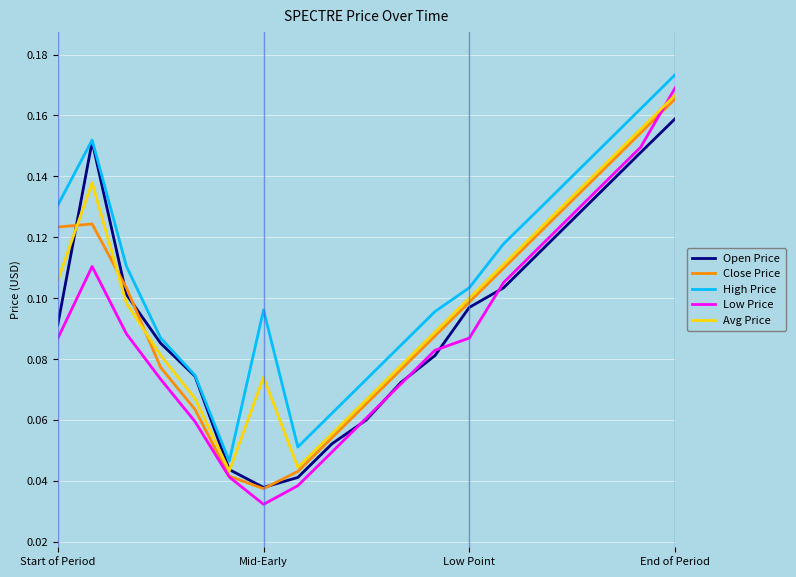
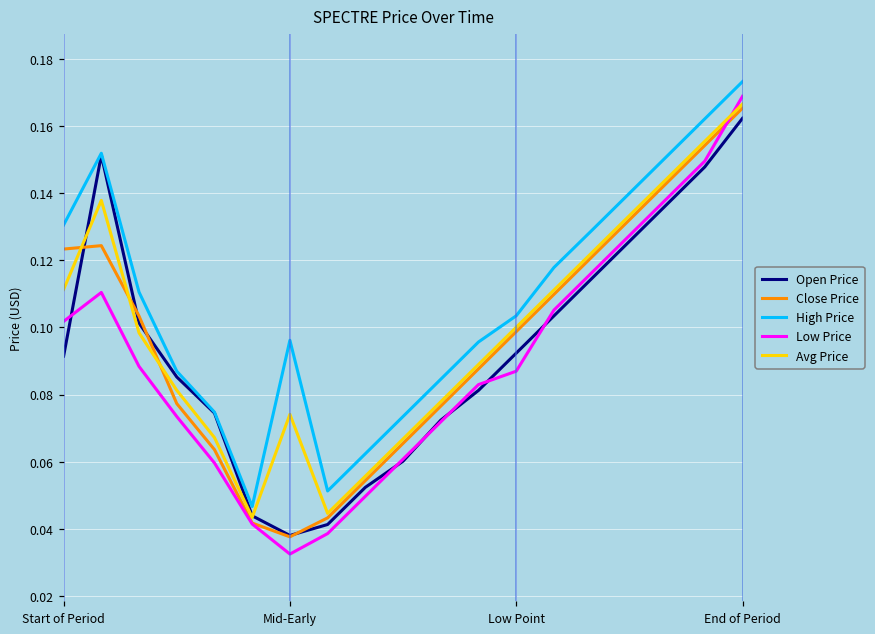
Low Price, Start of Period: 0.087 -> 0.102
Avg Price, Start of Period: 0.106 -> 0.111
Open Price, Low Point: 0.097 -> 0.092
Open Price, End of Period: 0.159 -> 0.162
